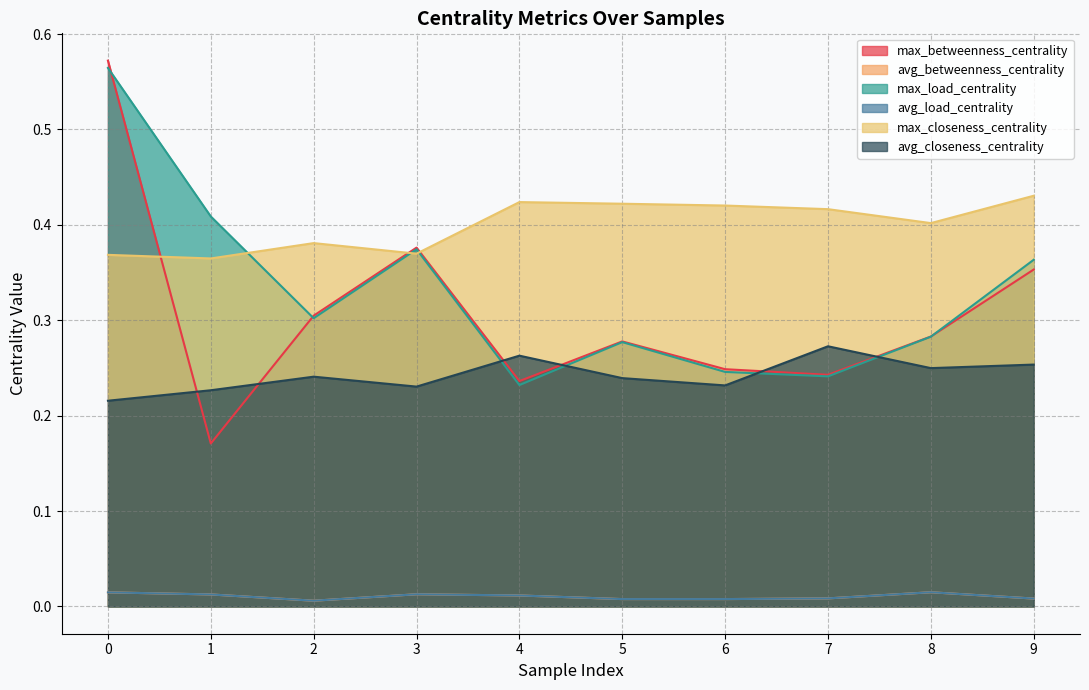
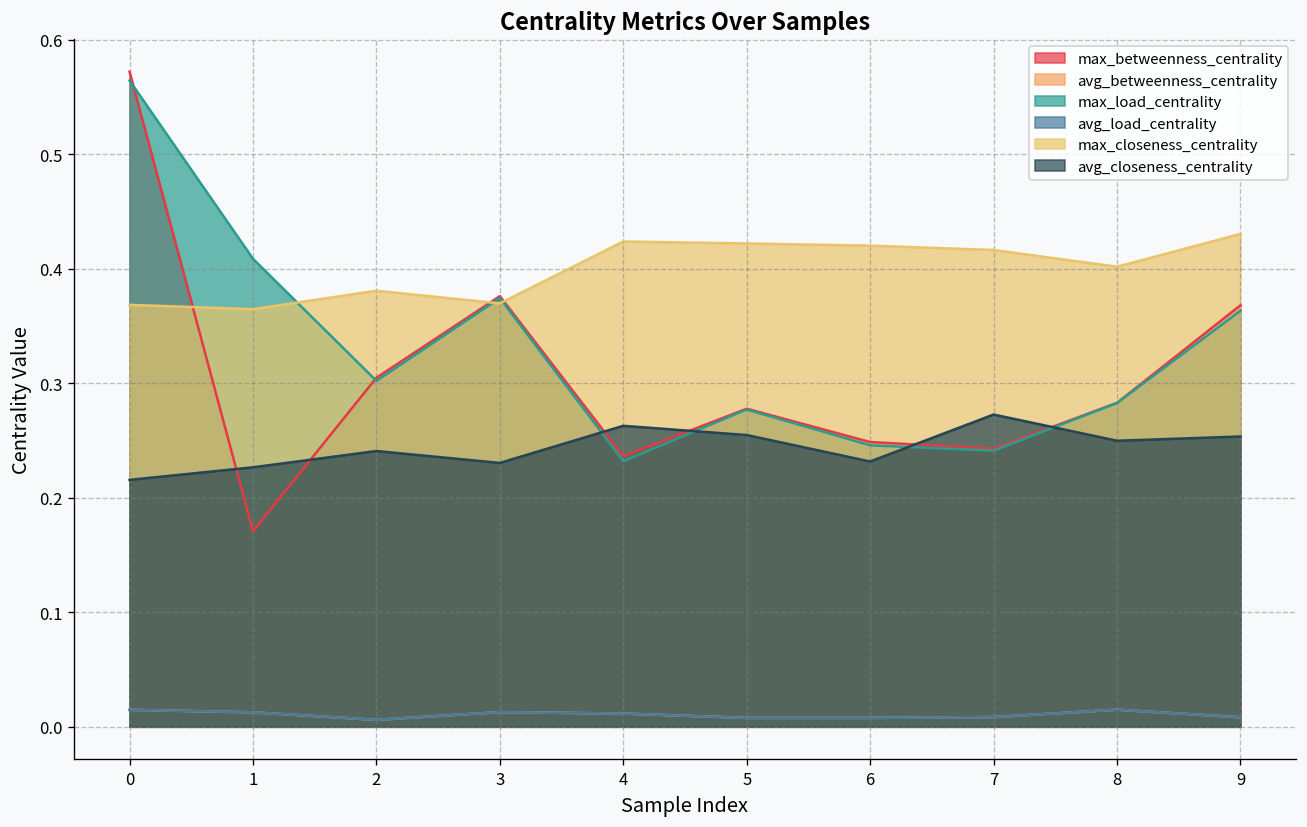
avg_closeness_centrality, 5: 0.24 -> 0.25
max_betweenness_centrality, 9: 0.35 -> 0.37
